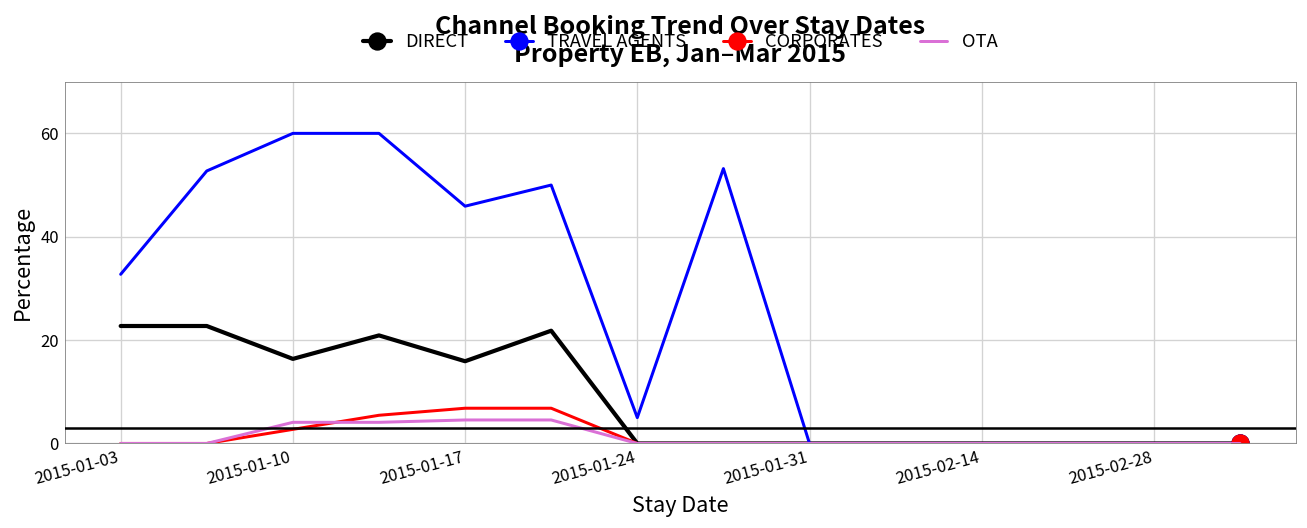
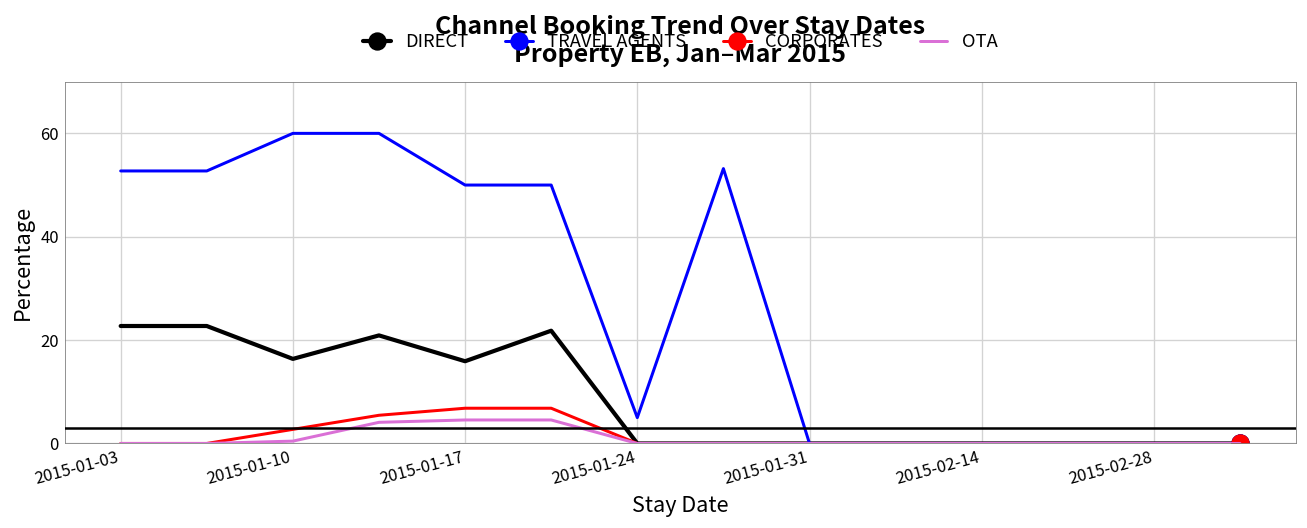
TRAVEL AGENTS, 2015-01-03: 33 -> 53
OTA, 2015-01-10: 4 -> 0
TRAVEL AGENTS, 2015-01-17: 46 -> 50
